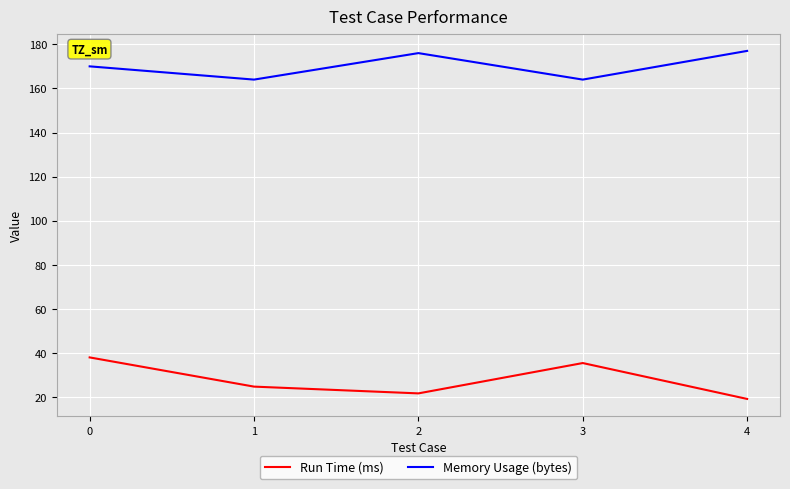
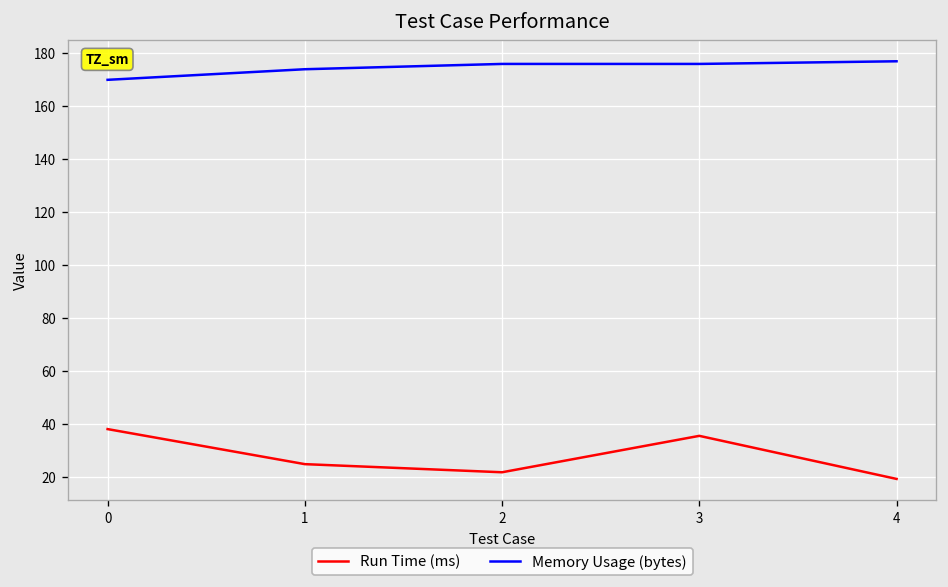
Memory Usage (bytes), 1: 164 -> 174
Memory Usage (bytes), 3: 164 -> 176
